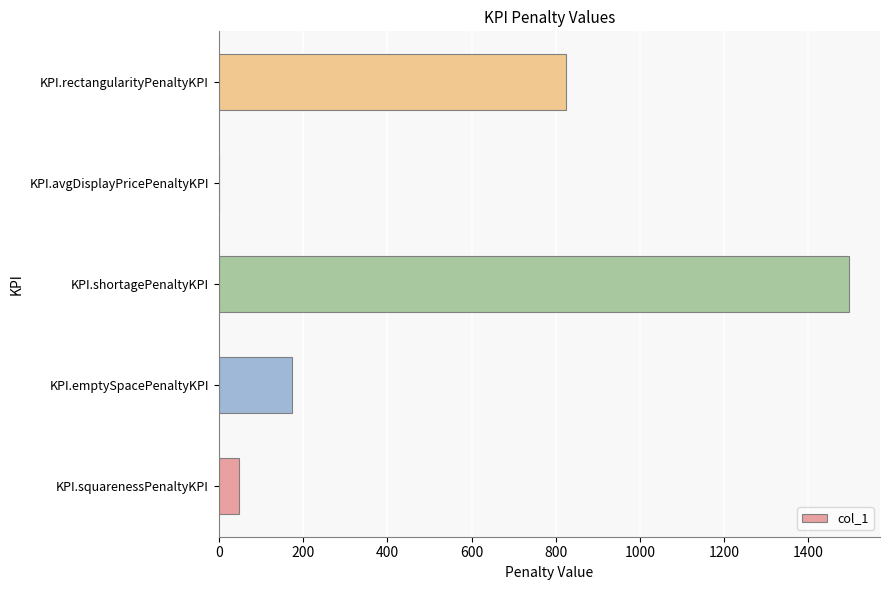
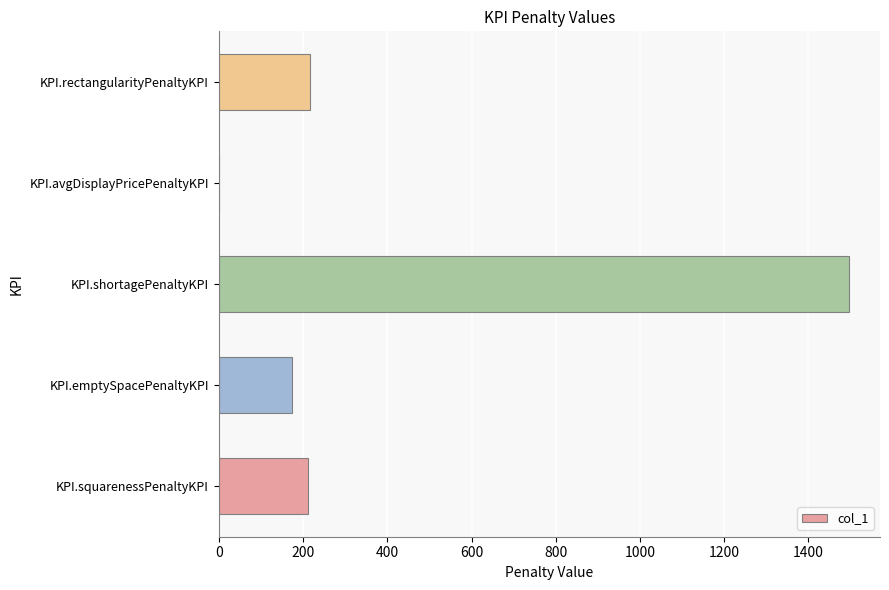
KPI.rectangularityPenaltyKPI: 820 -> 220
KPI.squarenessPenaltyKPI: 50 -> 210
